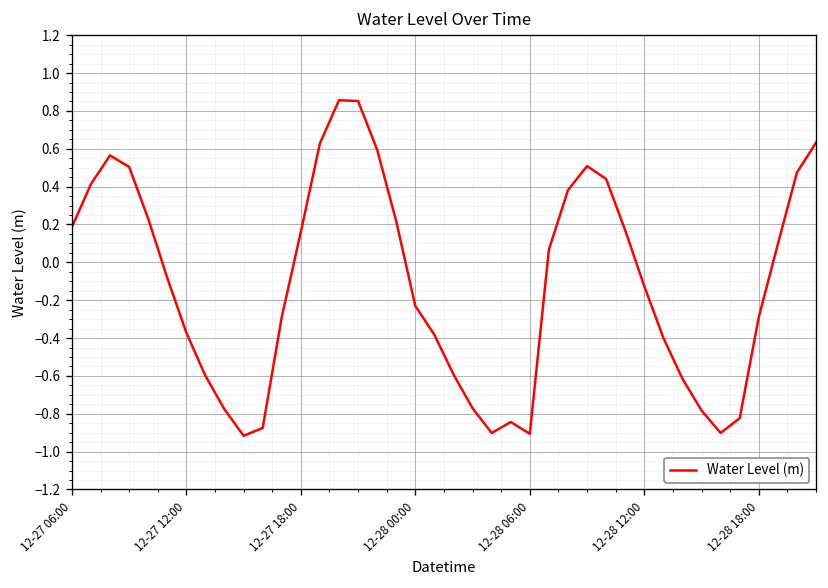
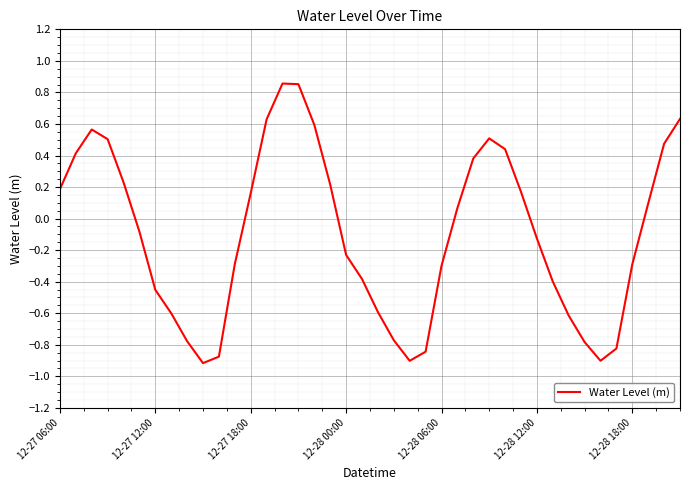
12-27 12:00: -0.37 -> -0.45
12-28 06:00: -0.91 -> -0.30
